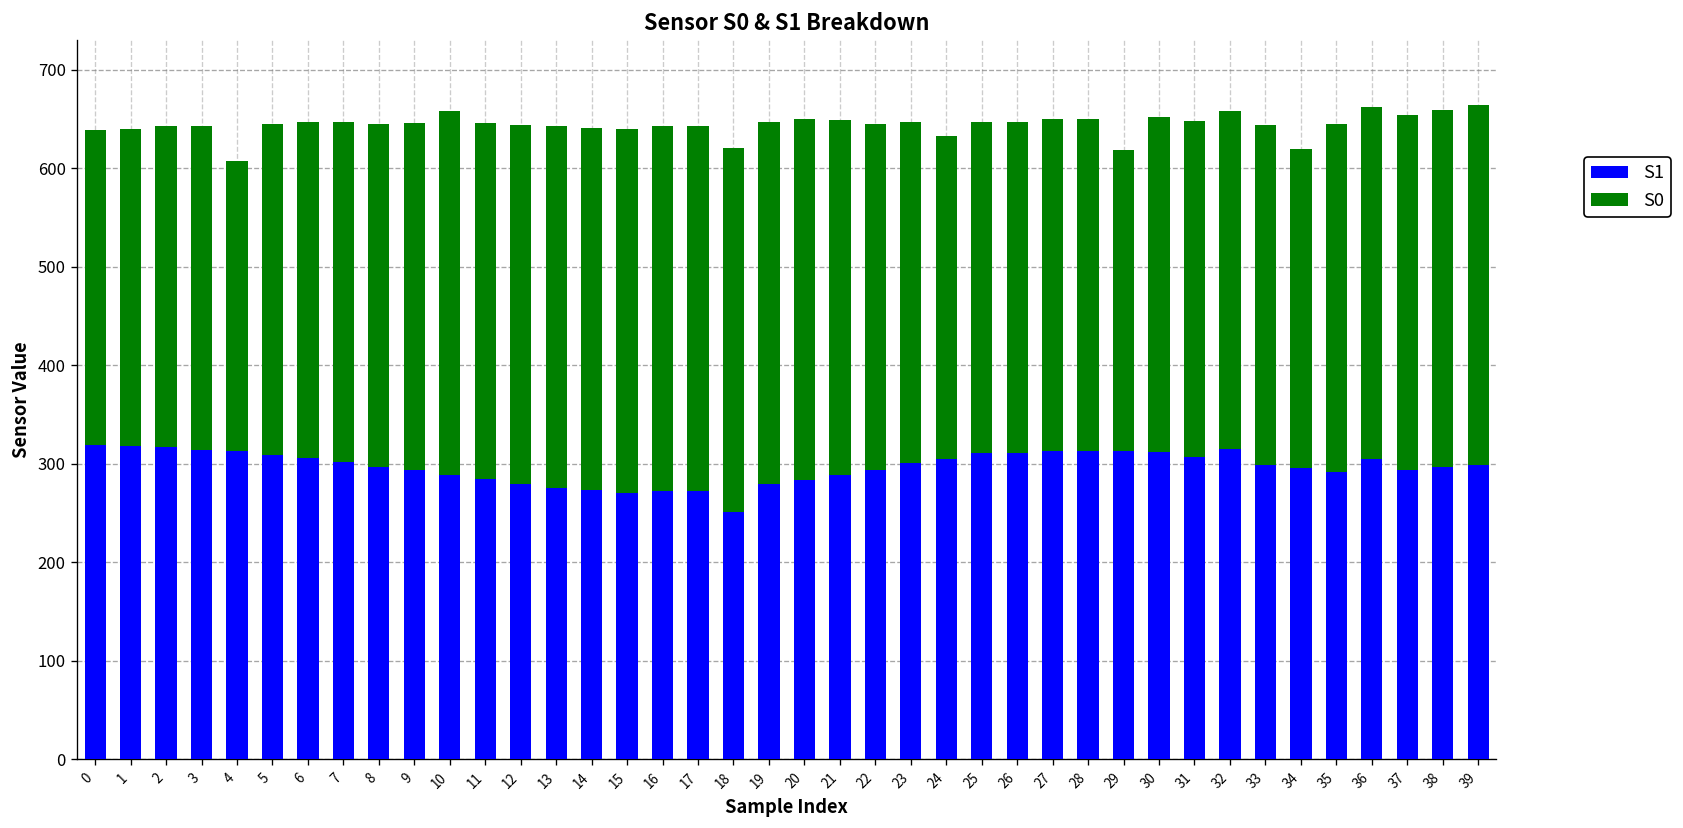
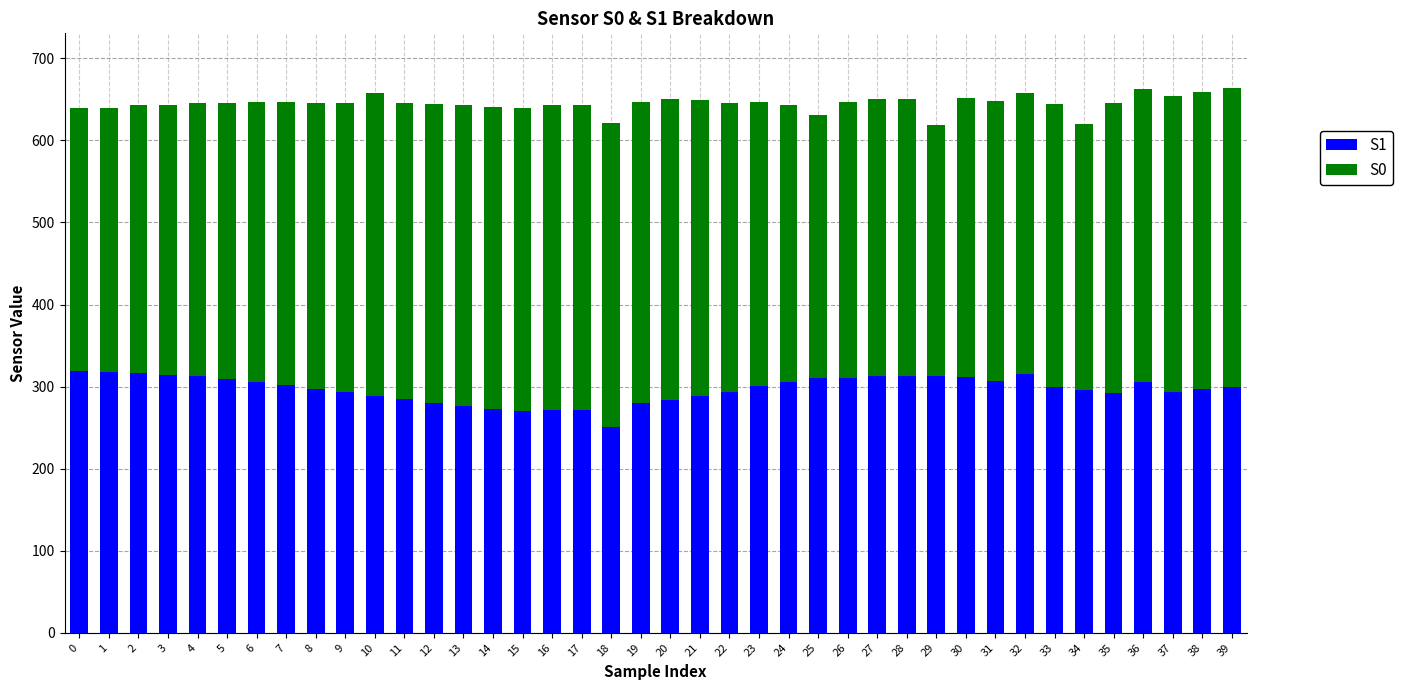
S0, 4: 300 -> 330
S0, 24: 330 -> 340
S0, 25: 340 -> 320
